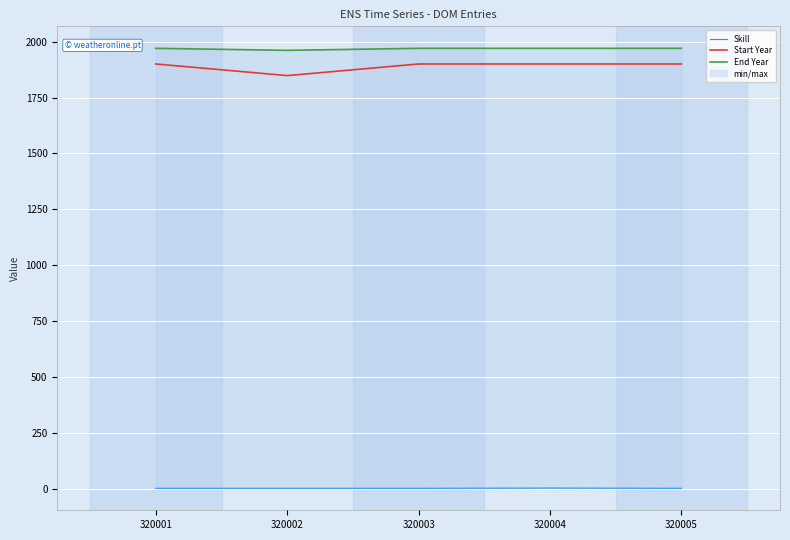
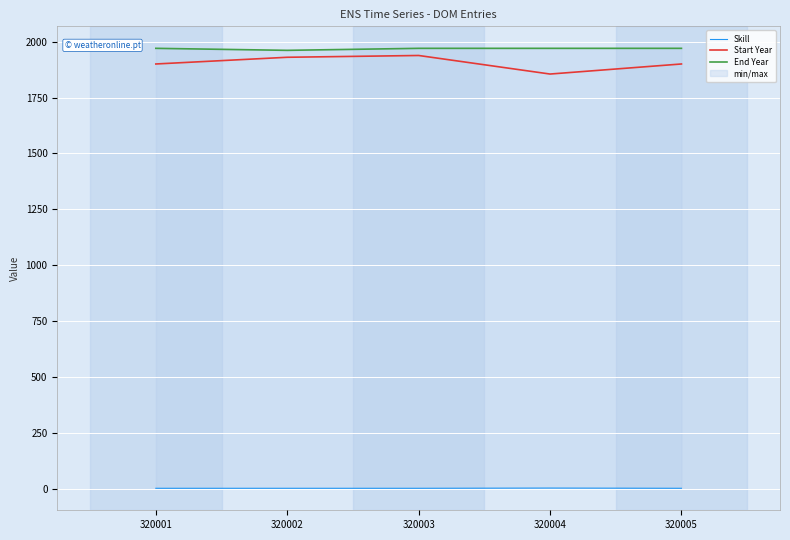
Start Year, 320002: 1850 -> 1930
Start Year, 320003: 1900 -> 1940
Start Year, 320004: 1900 -> 1860
